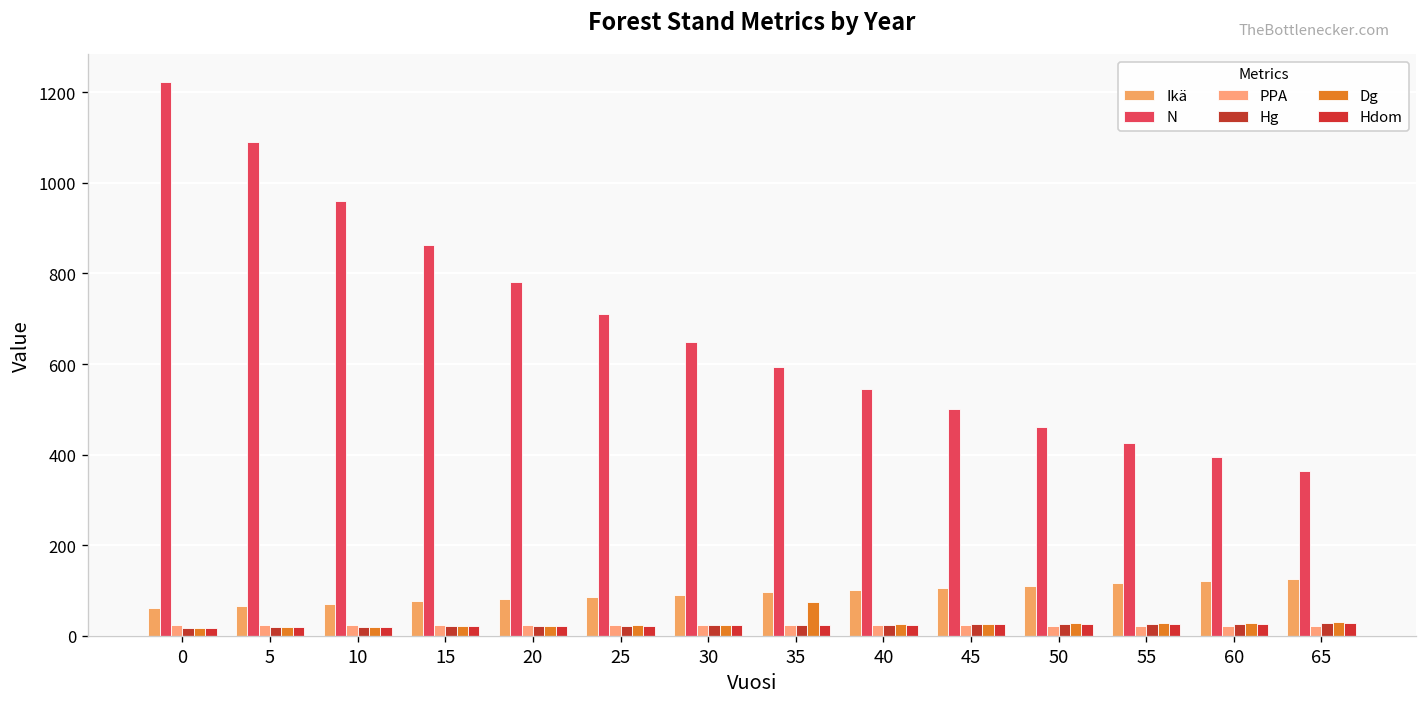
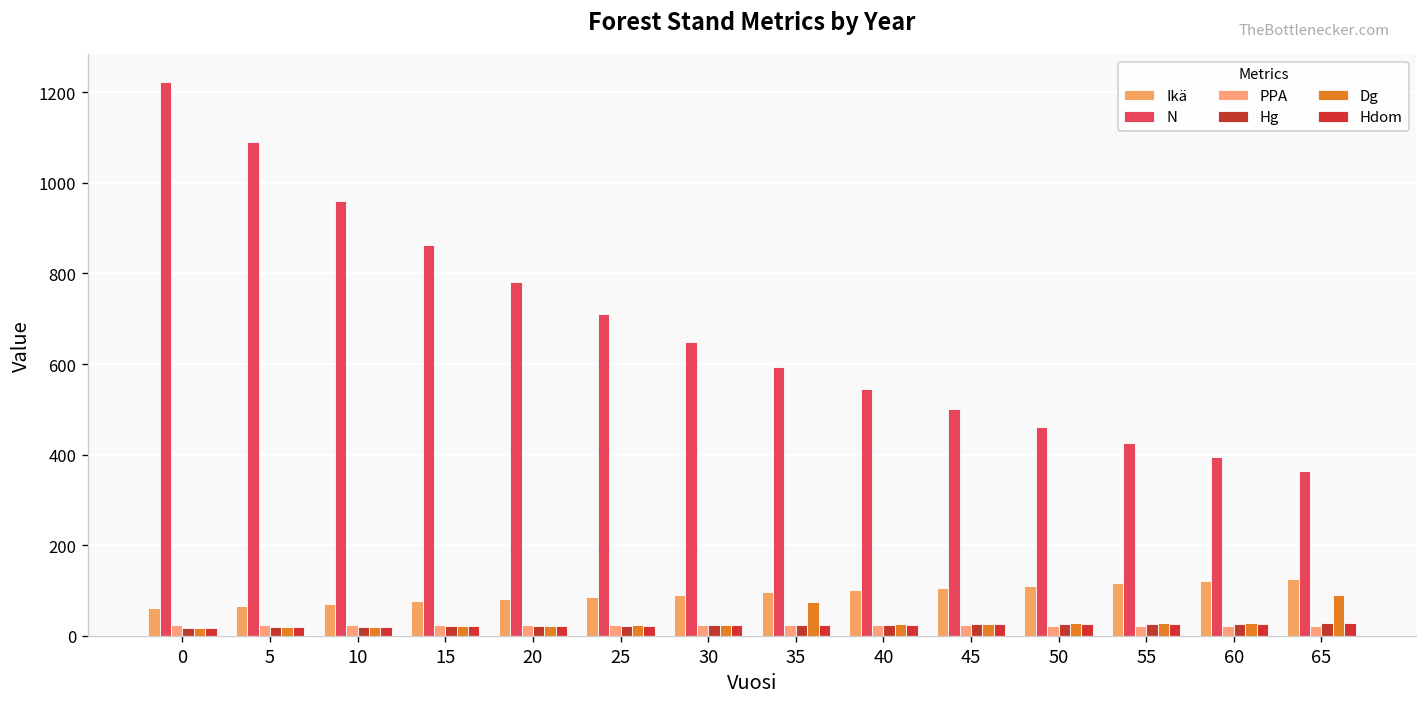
Dg, 65: 30 -> 90
